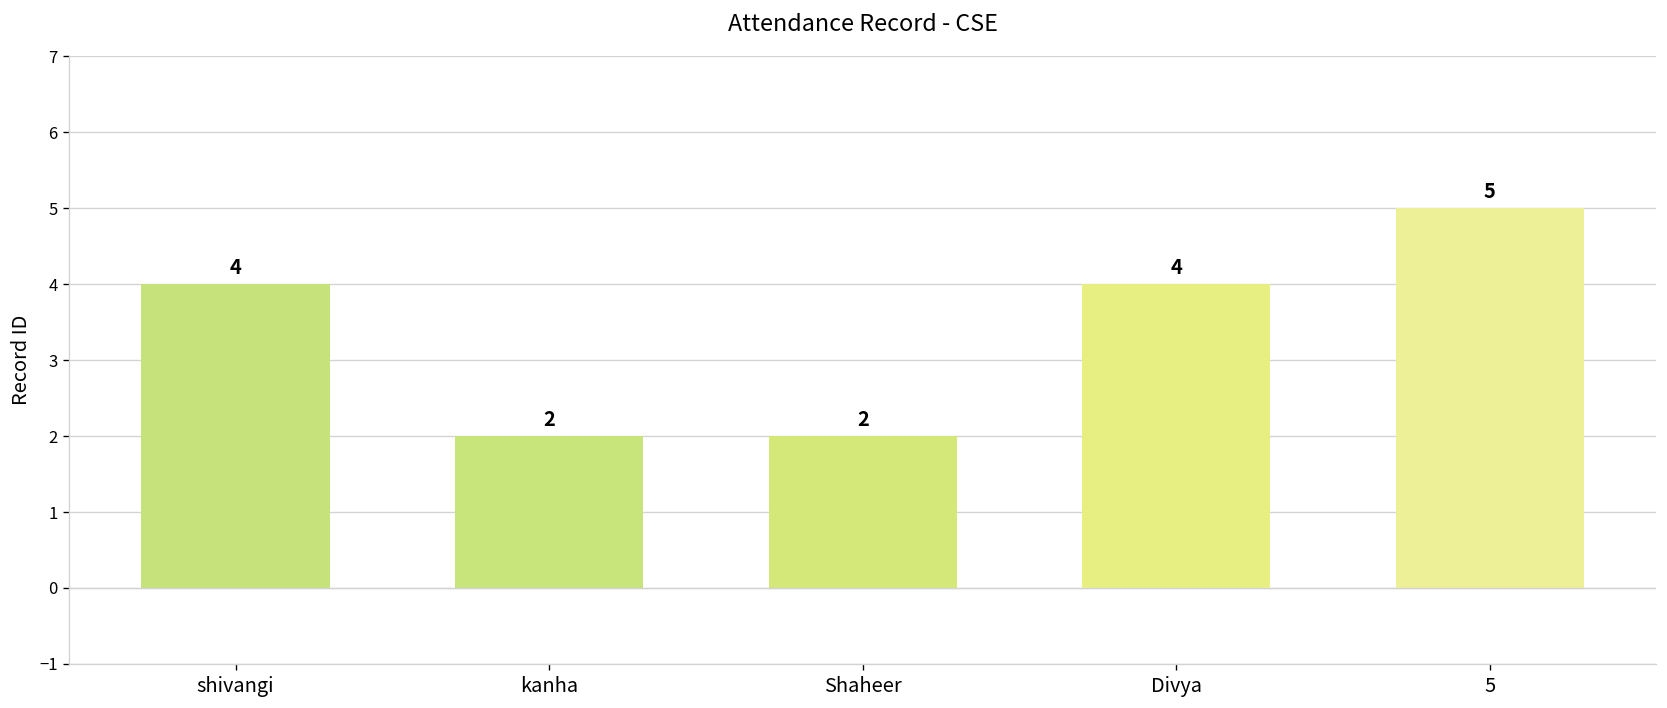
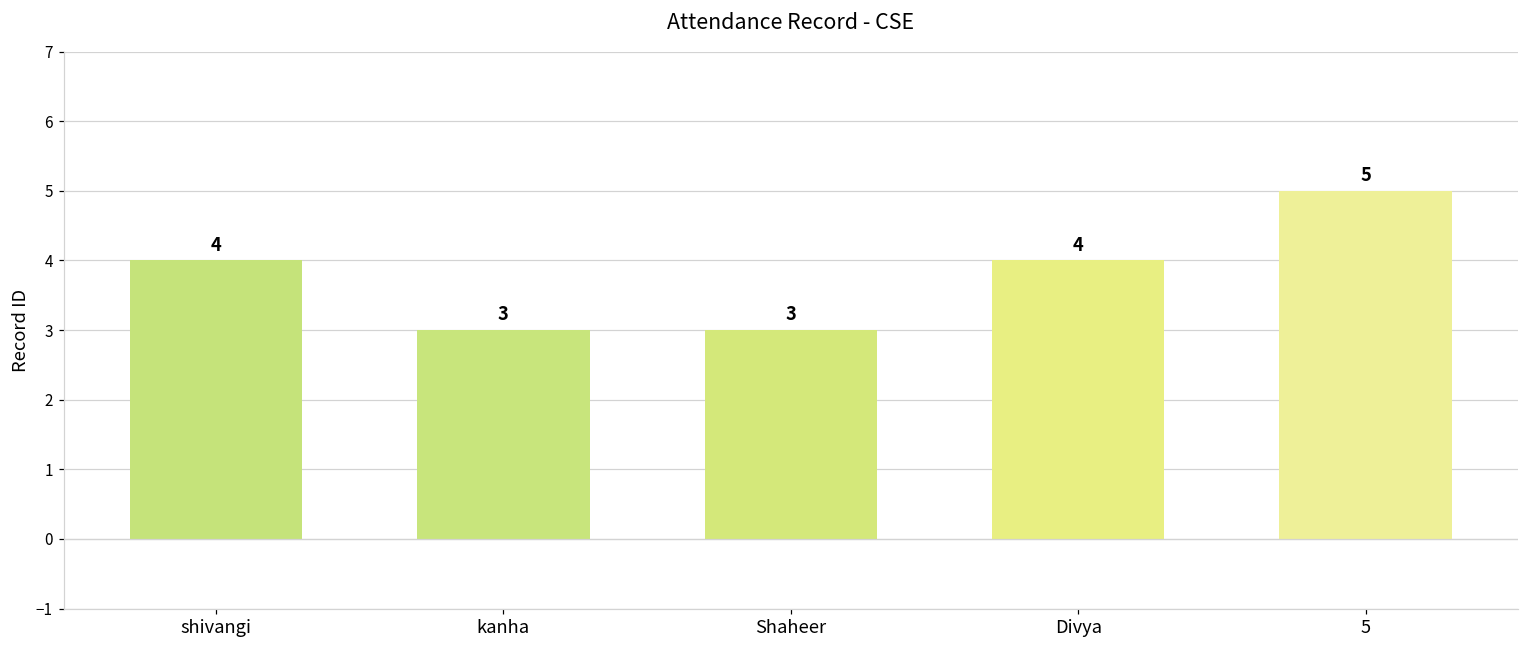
kanha: 2 -> 3
Shaheer: 2 -> 3
